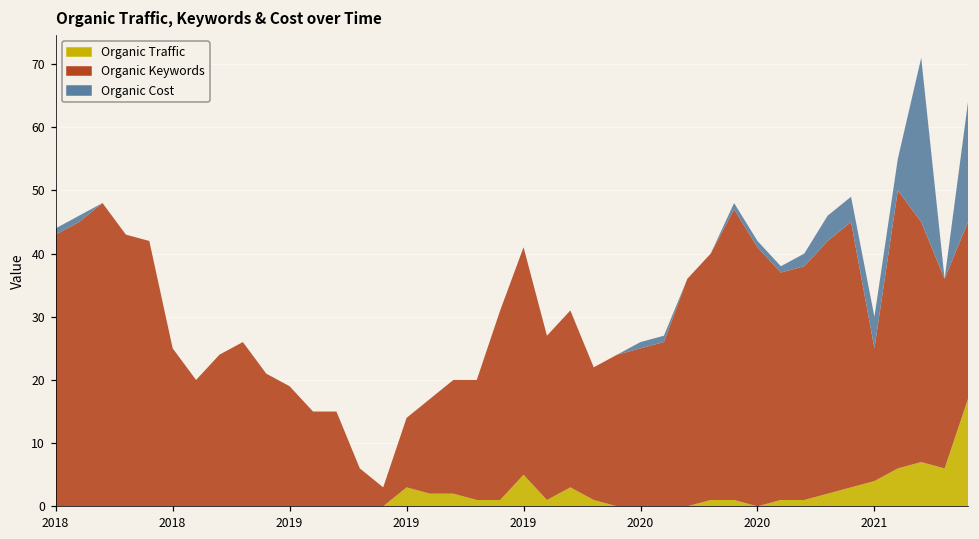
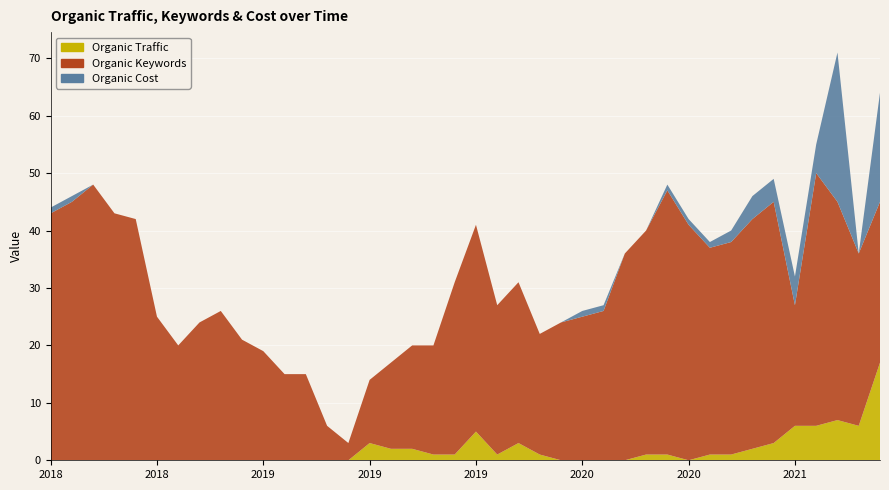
Organic Traffic, 2021: 4 -> 6
